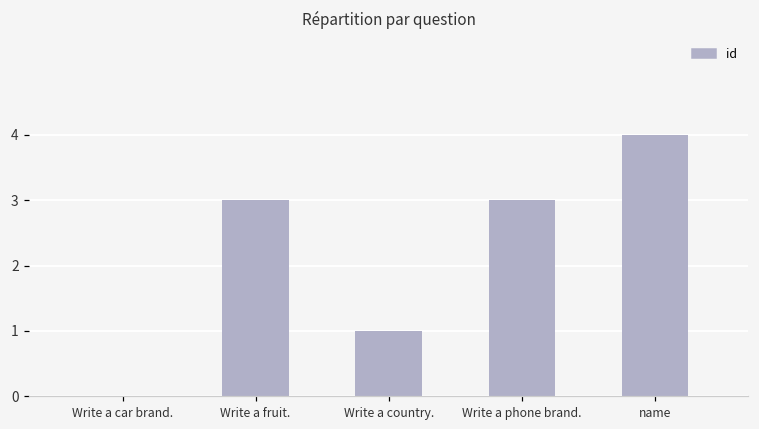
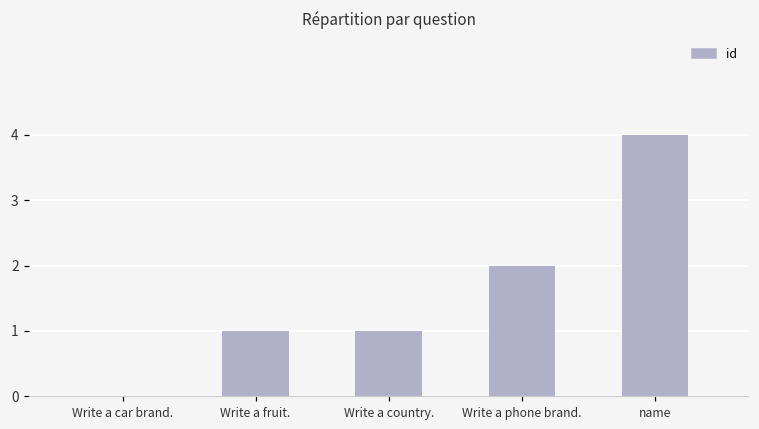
Write a fruit.: 3 -> 1
Write a phone brand.: 3 -> 2
